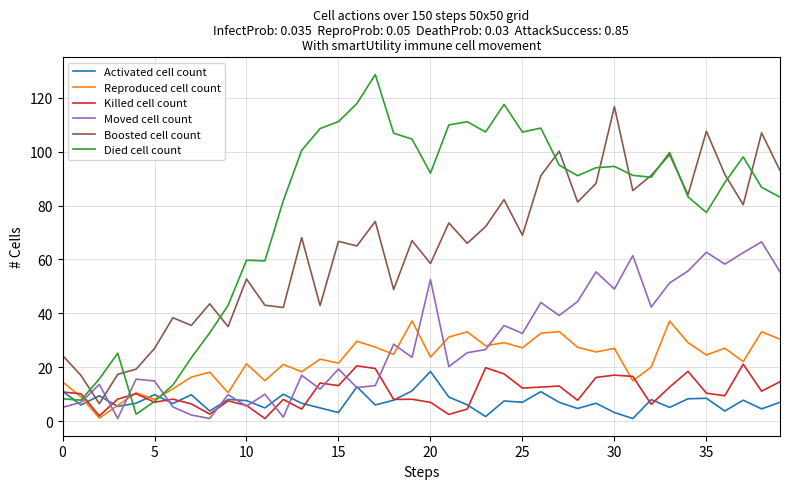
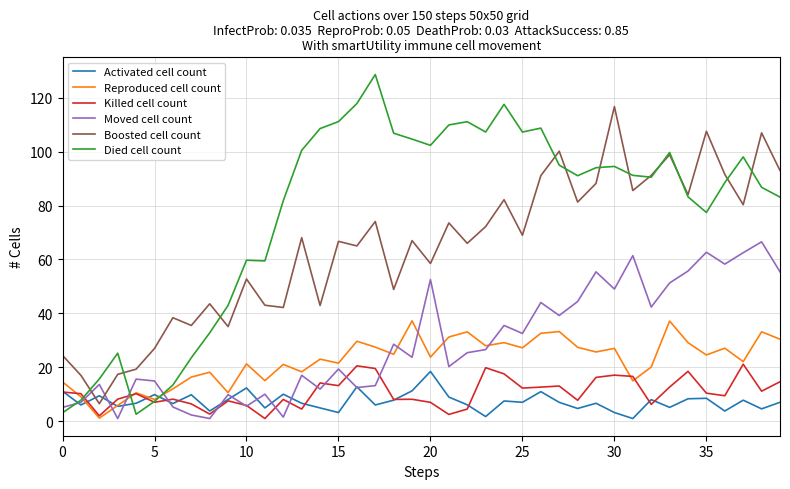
Died cell count, 0: 8 -> 3
Activated cell count, 10: 8 -> 12
Died cell count, 20: 92 -> 102
